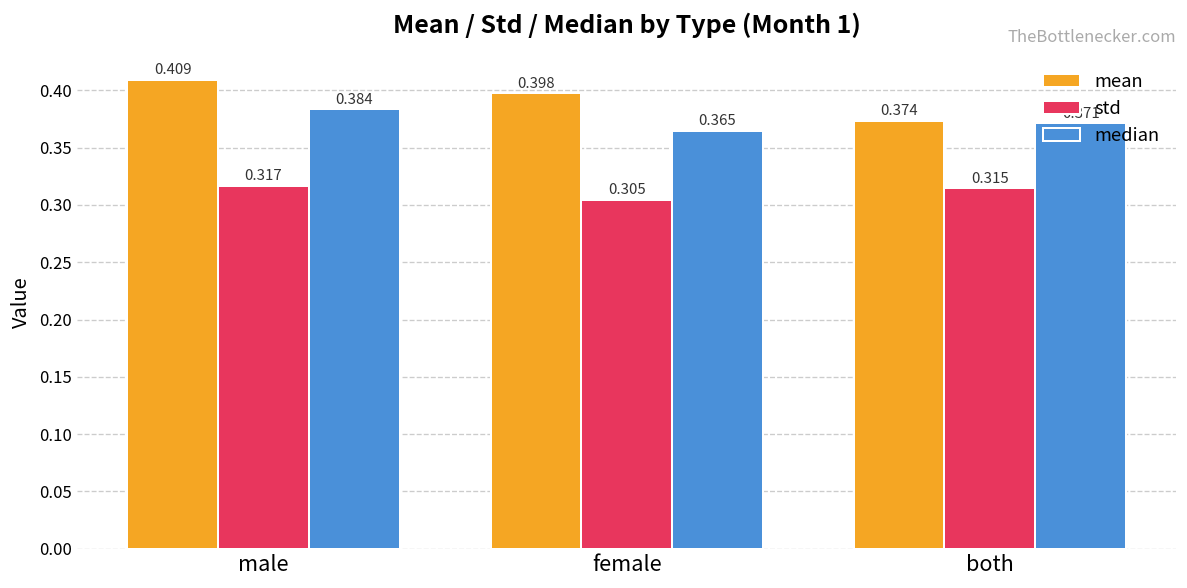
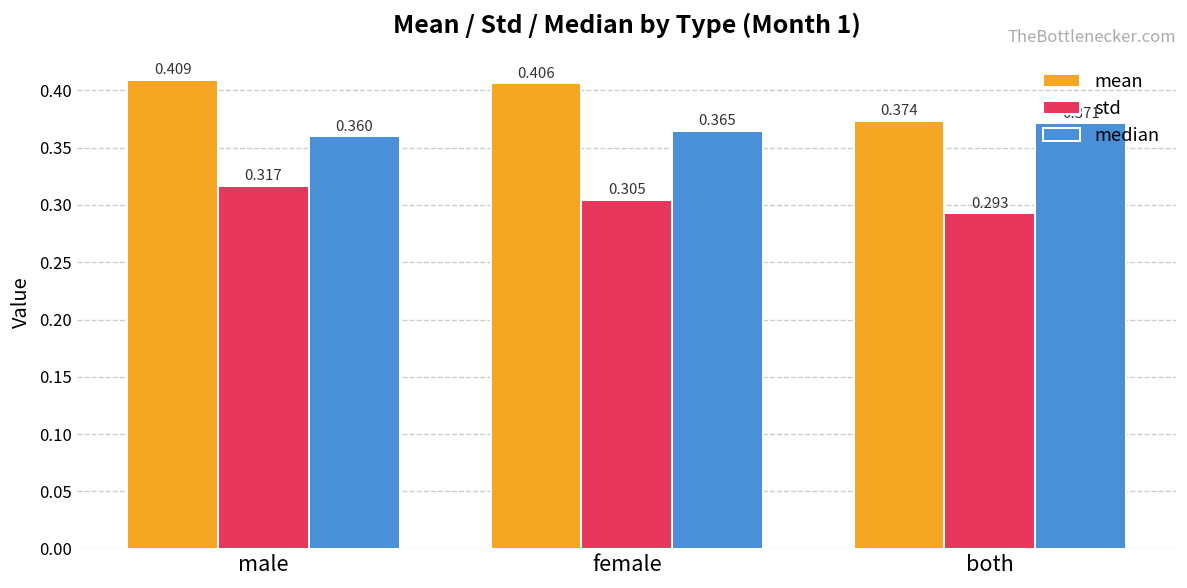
median, male: 0.384 -> 0.360
mean, female: 0.398 -> 0.406
std, both: 0.315 -> 0.293
